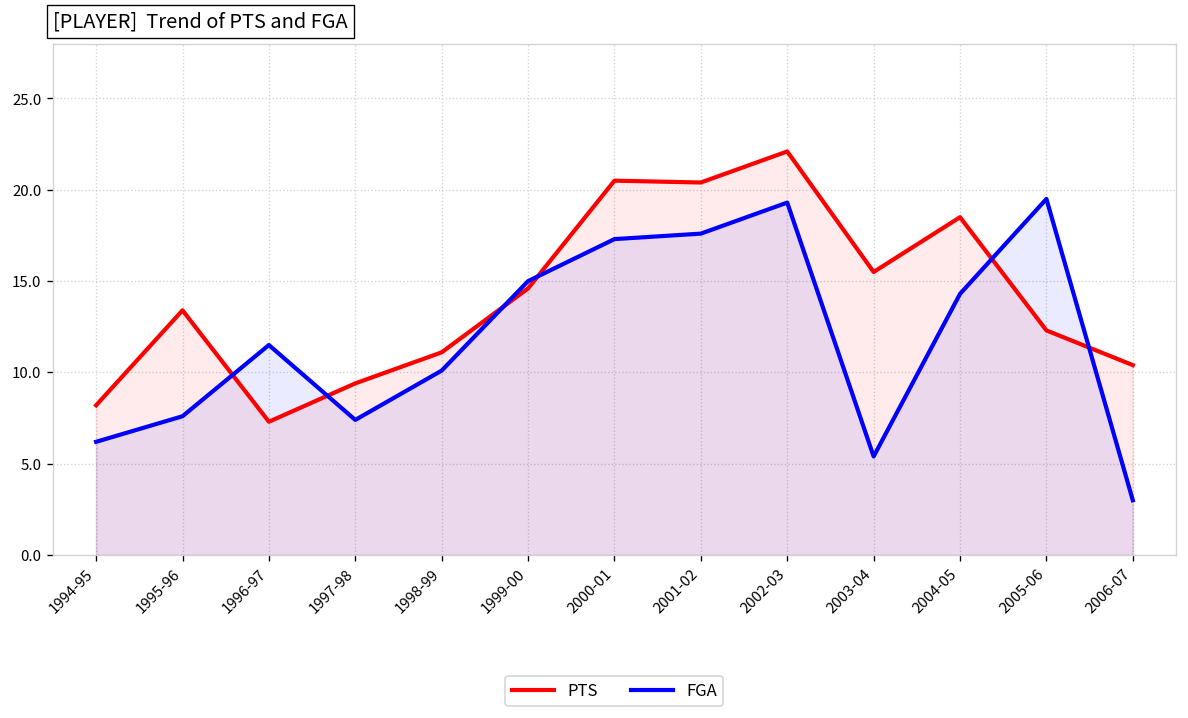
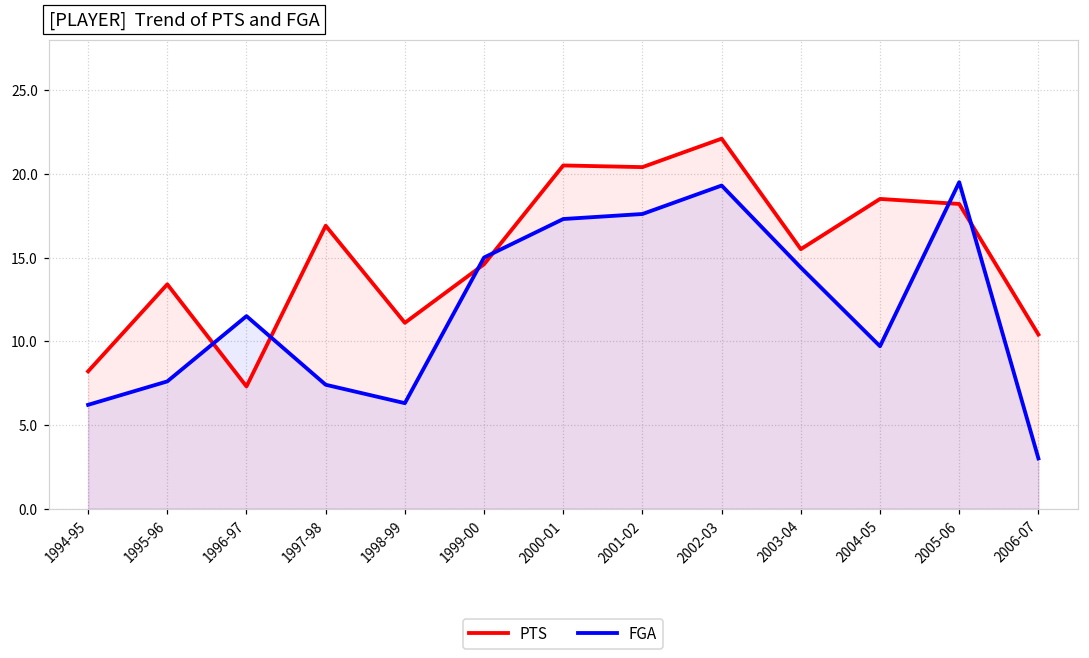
PTS, 1997-98: 9.4 -> 16.9
FGA, 1998-99: 10.1 -> 6.3
FGA, 2003-04: 5.4 -> 14.4
FGA, 2004-05: 14.3 -> 9.7
PTS, 2005-06: 12.3 -> 18.2
